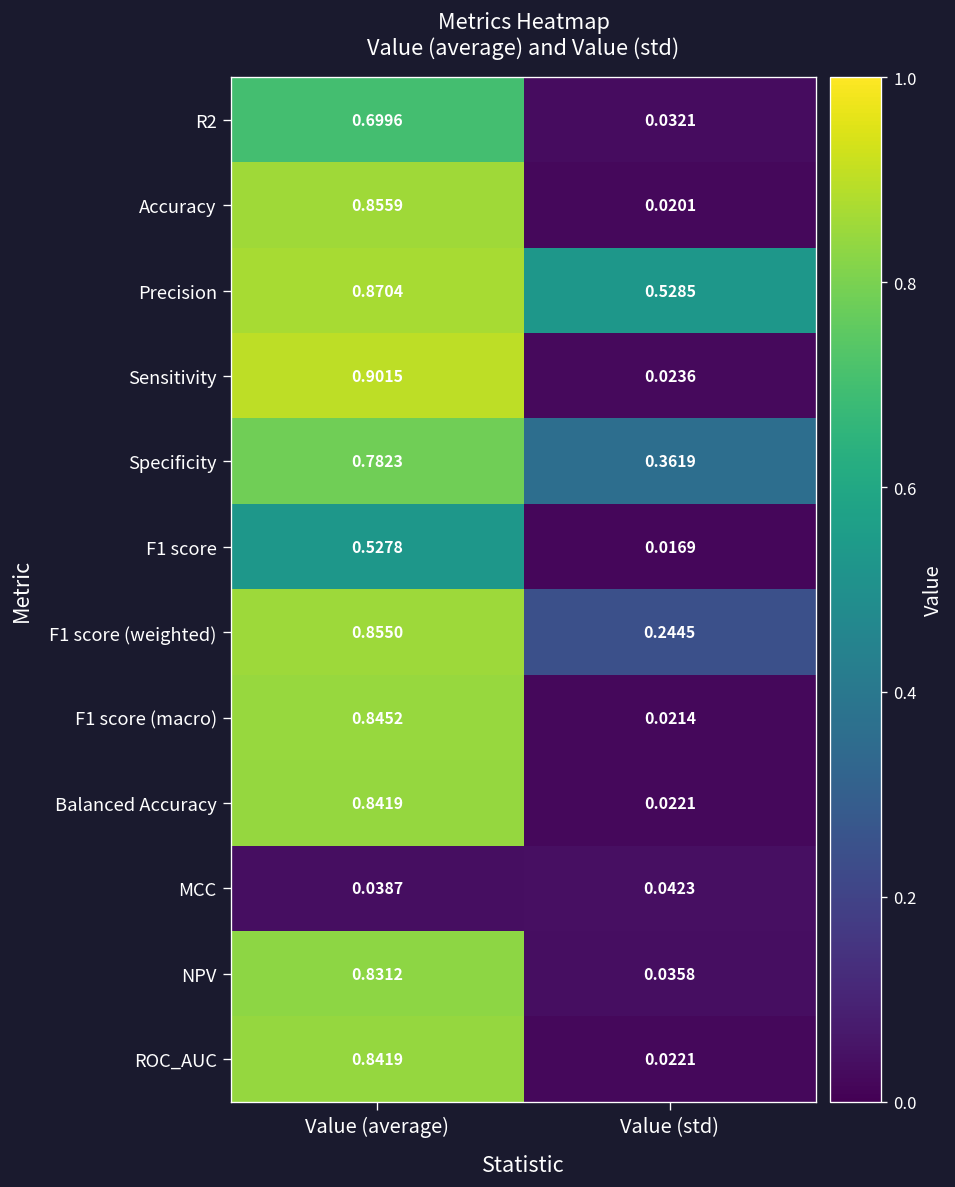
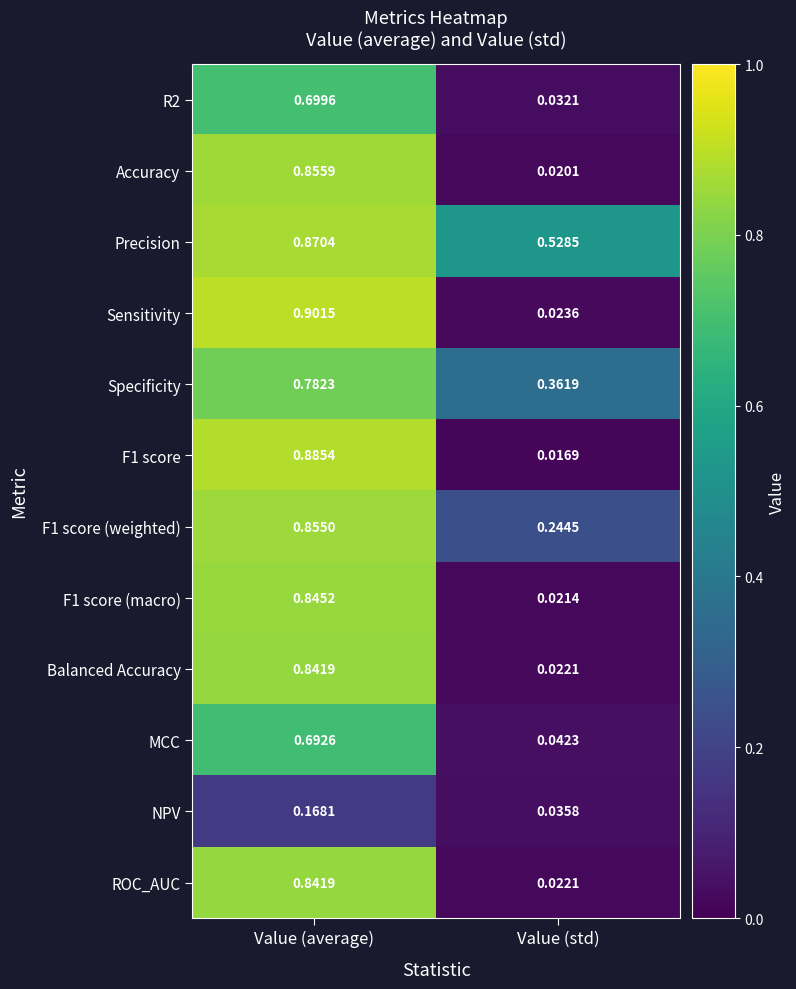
F1 score, Value (average): 0.5278 -> 0.8854
MCC, Value (average): 0.0387 -> 0.6926
NPV, Value (average): 0.8312 -> 0.1681
